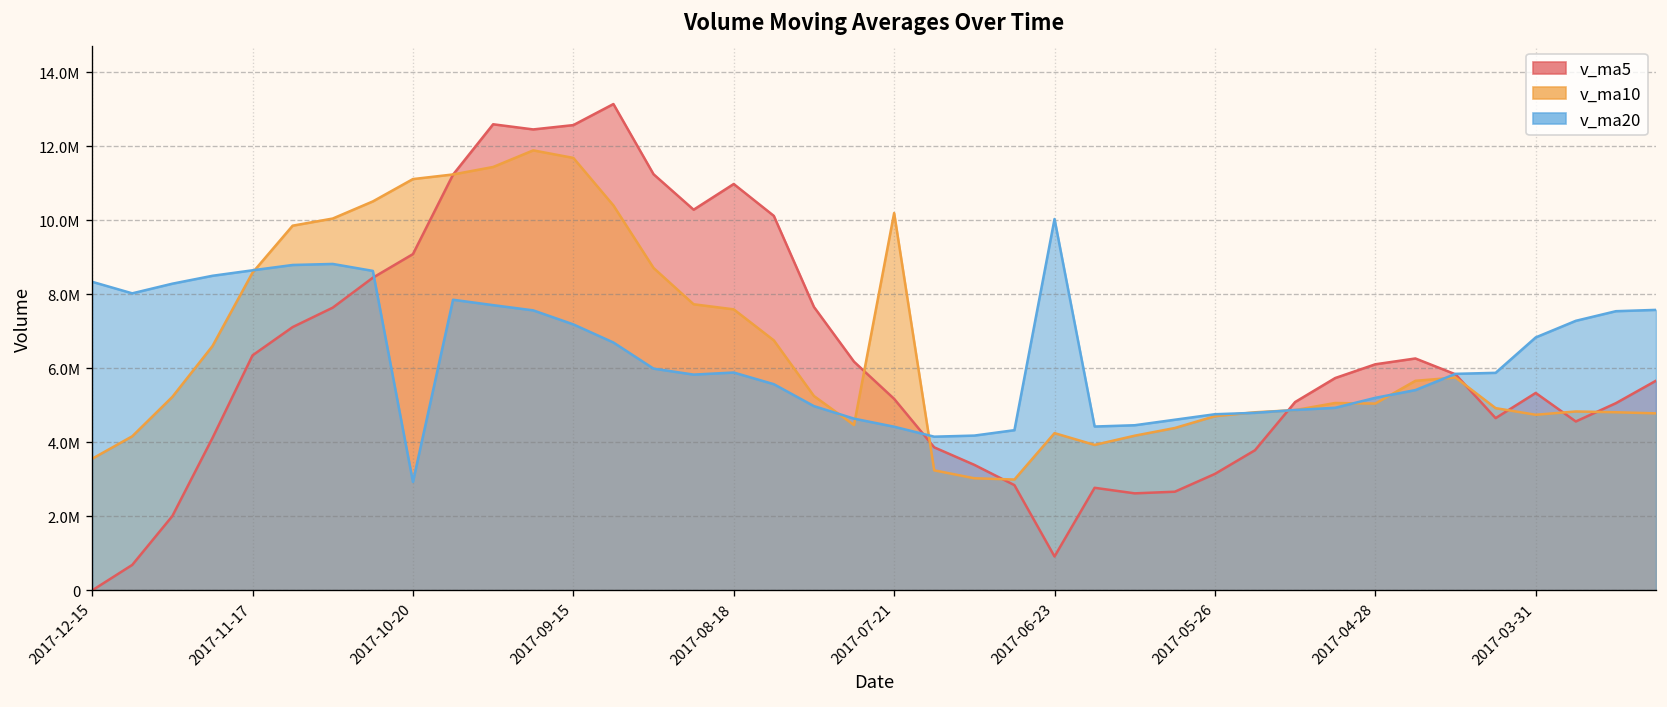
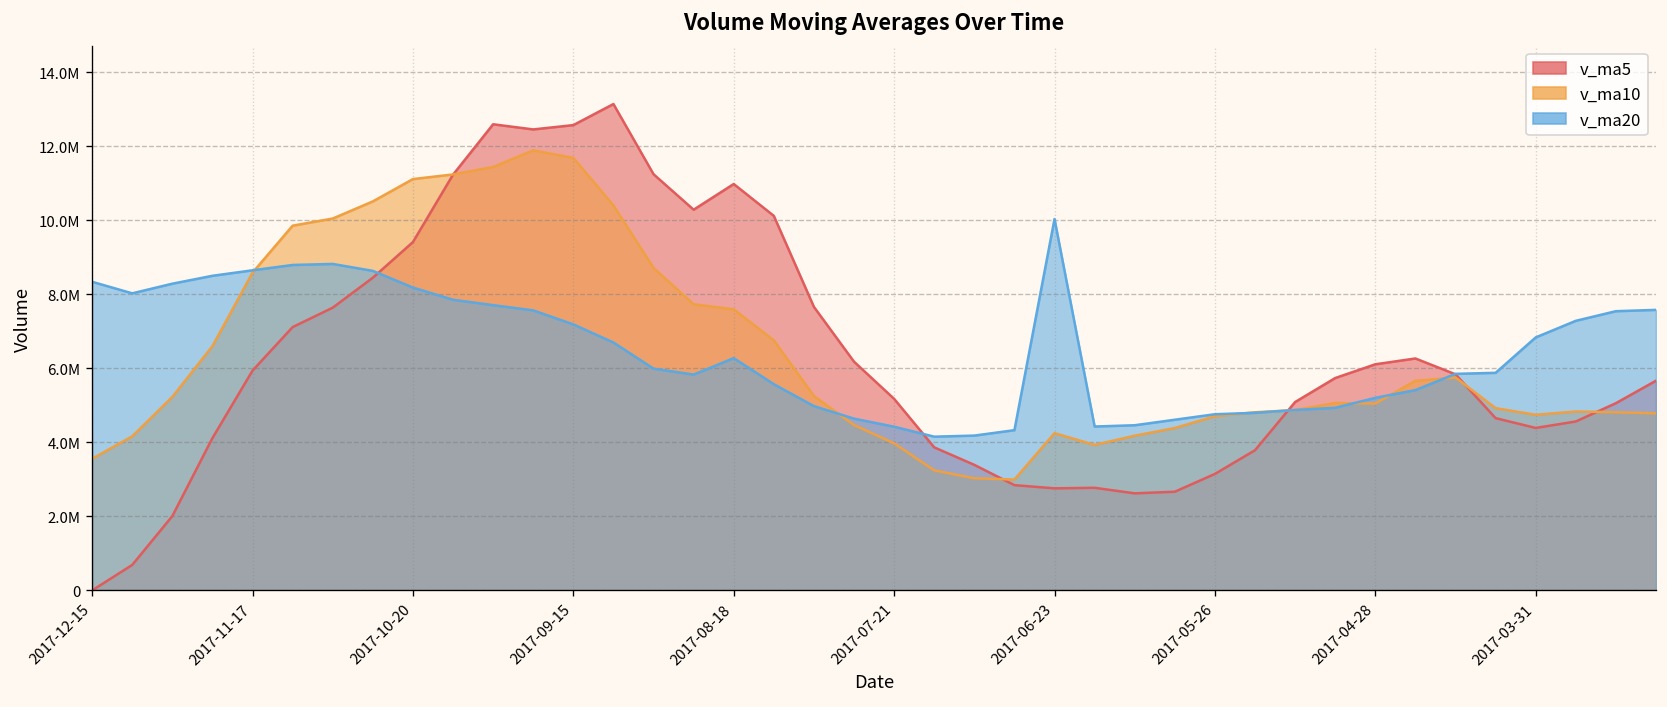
v_ma5, 2017-11-17: 6300000 -> 5900000
v_ma5, 2017-10-20: 9100000 -> 9400000
v_ma20, 2017-10-20: 2900000 -> 8200000
v_ma20, 2017-08-18: 5900000 -> 6300000
v_ma10, 2017-07-21: 10200000 -> 4000000
v_ma5, 2017-06-23: 900000 -> 2800000
v_ma5, 2017-03-31: 5300000 -> 4400000
